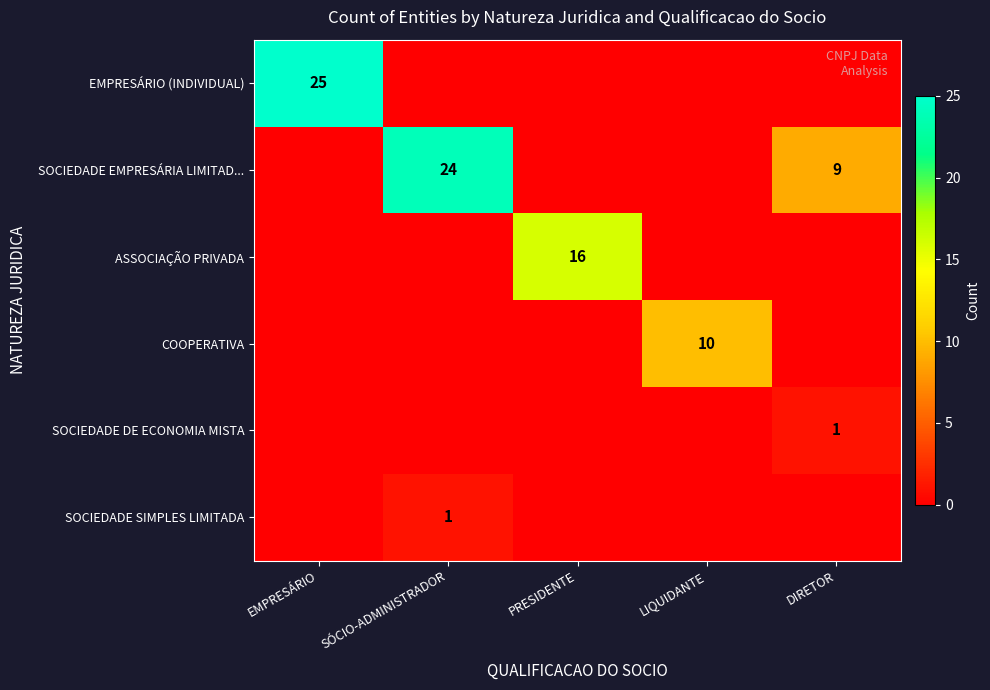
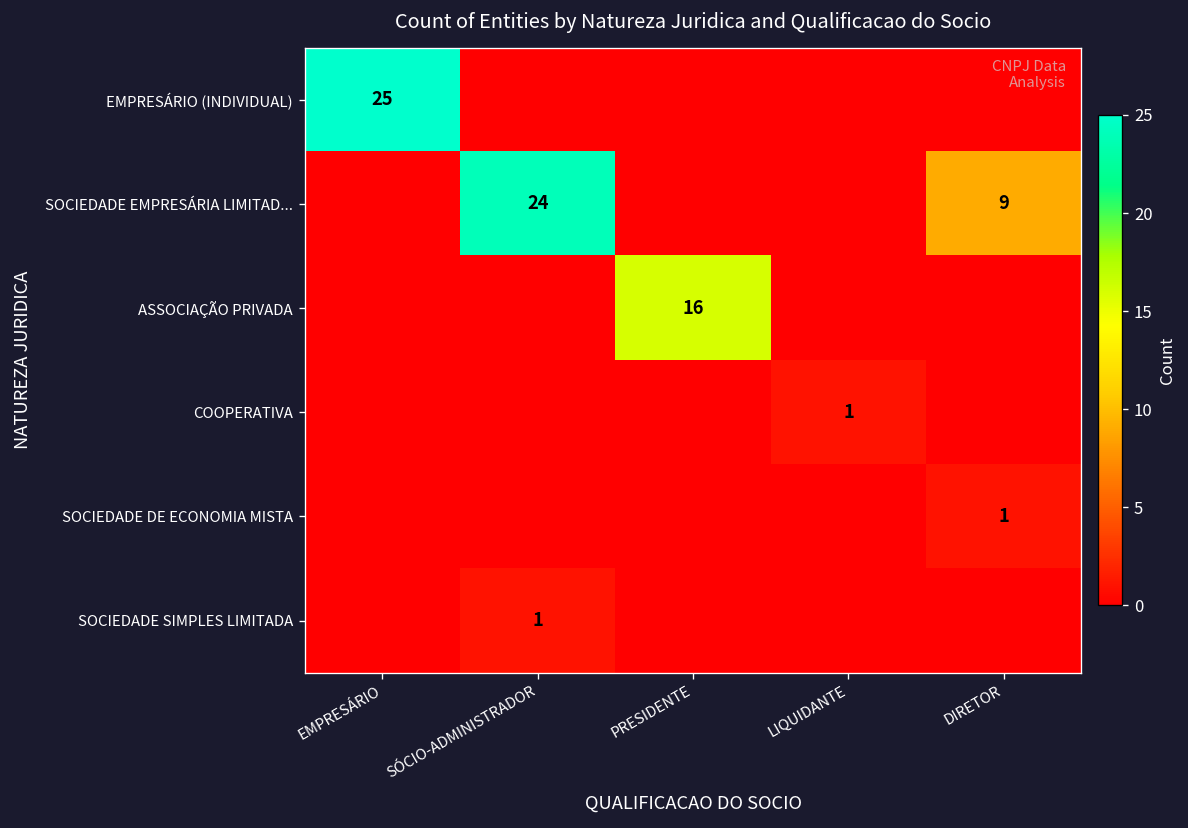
COOPERATIVA, LIQUIDANTE: 10 -> 1
